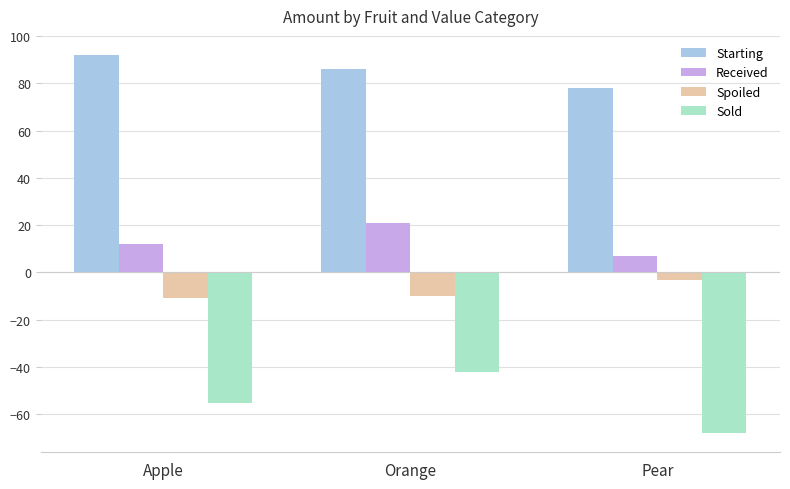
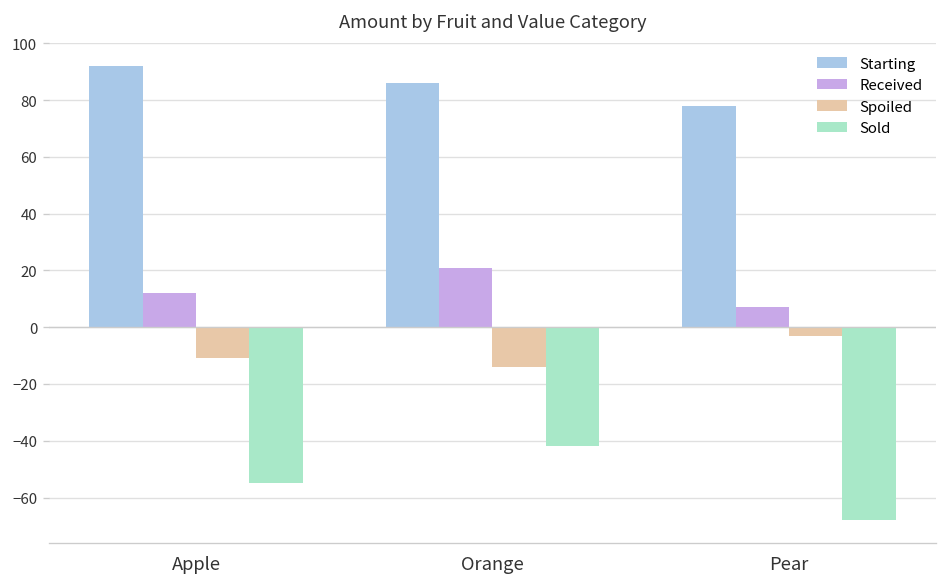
Spoiled, Orange: -10 -> -14
